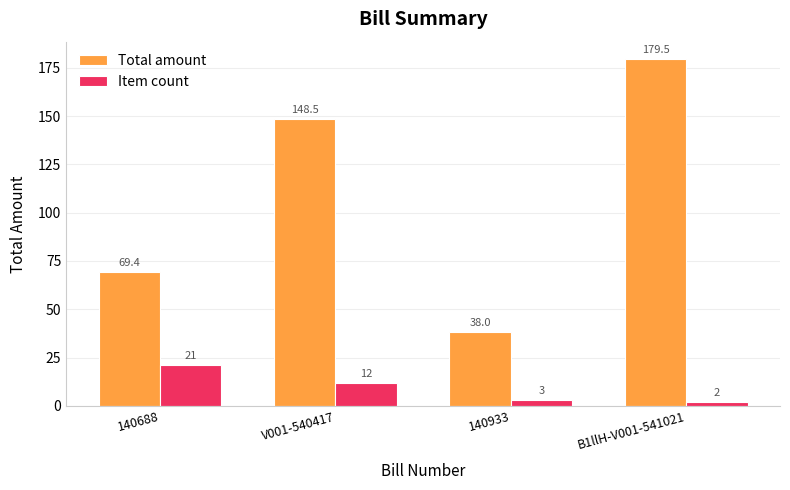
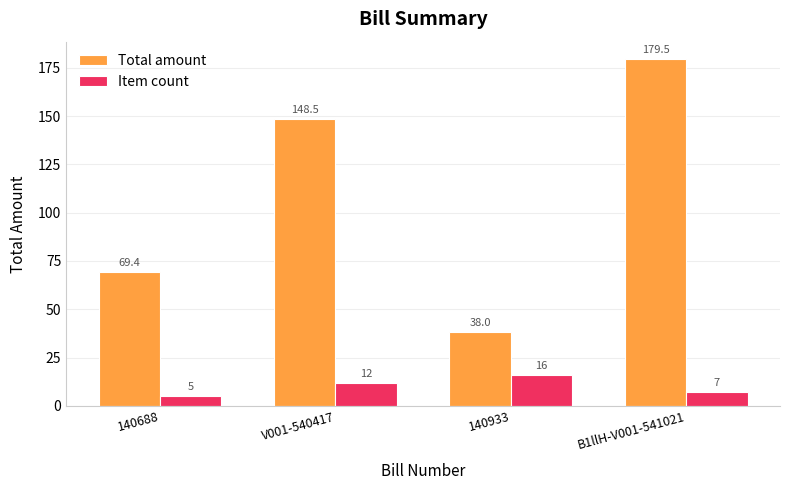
Item count, 140688: 21 -> 5
Item count, 140933: 3 -> 16
Item count, B1llH-V001-541021: 2 -> 7
